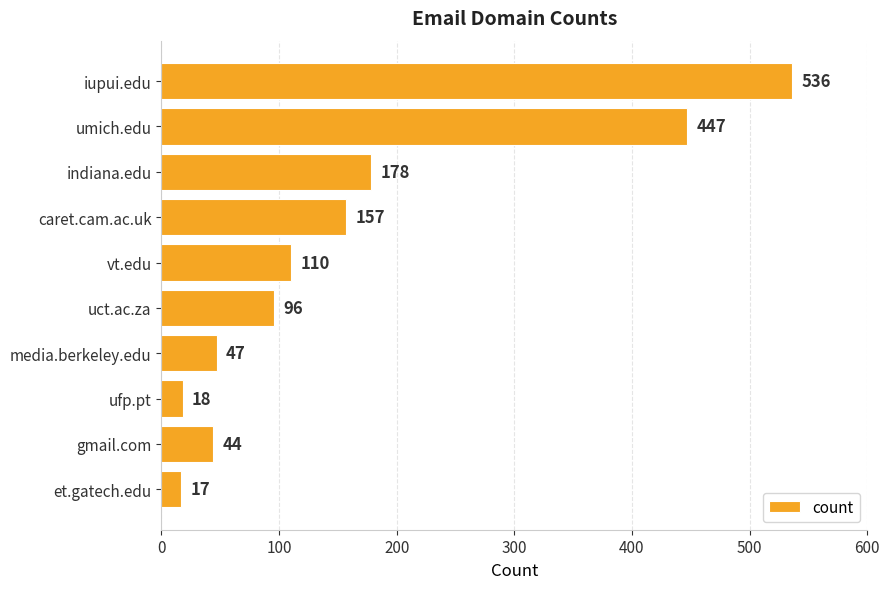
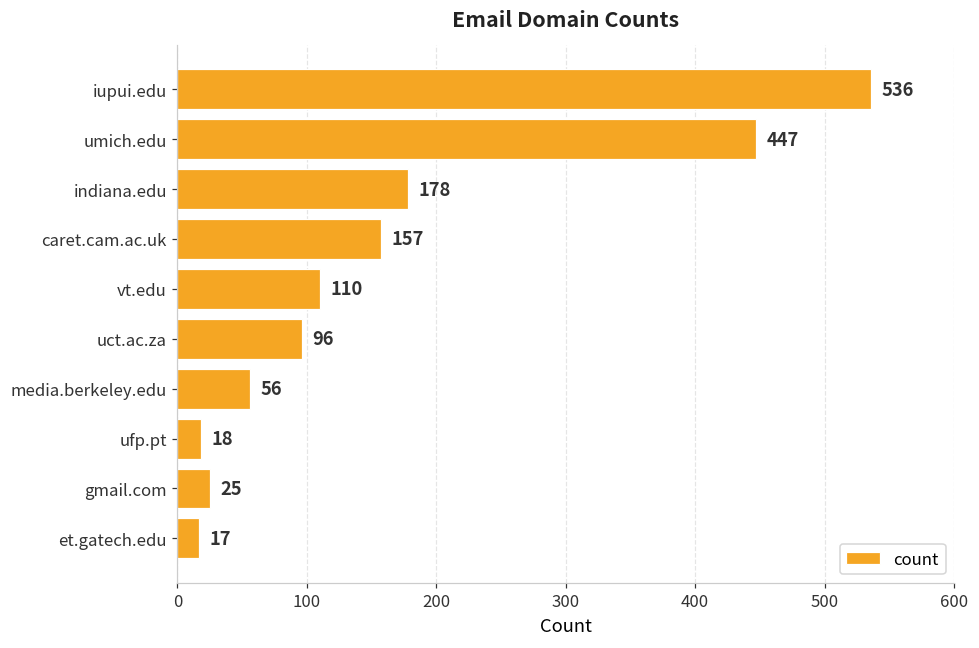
media.berkeley.edu: 47 -> 56
gmail.com: 44 -> 25
